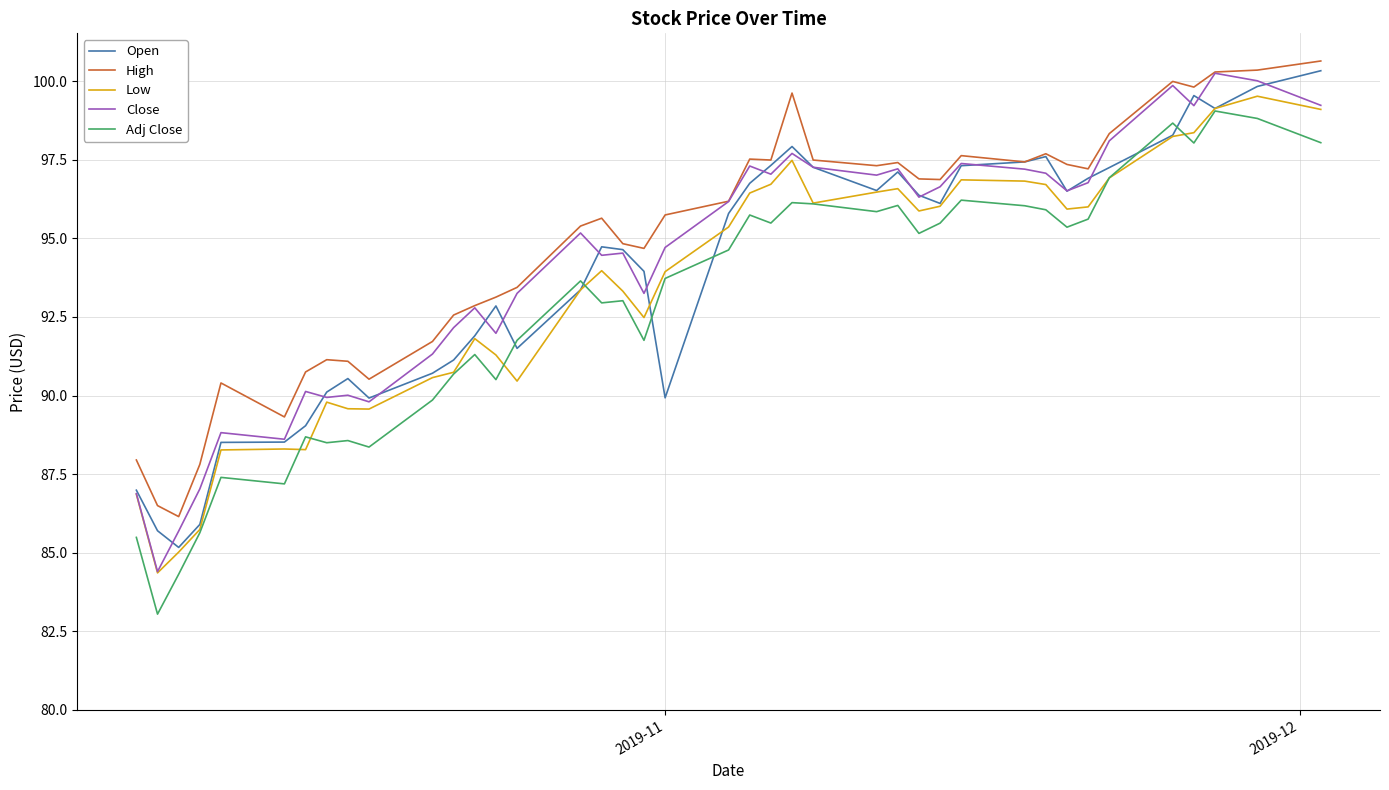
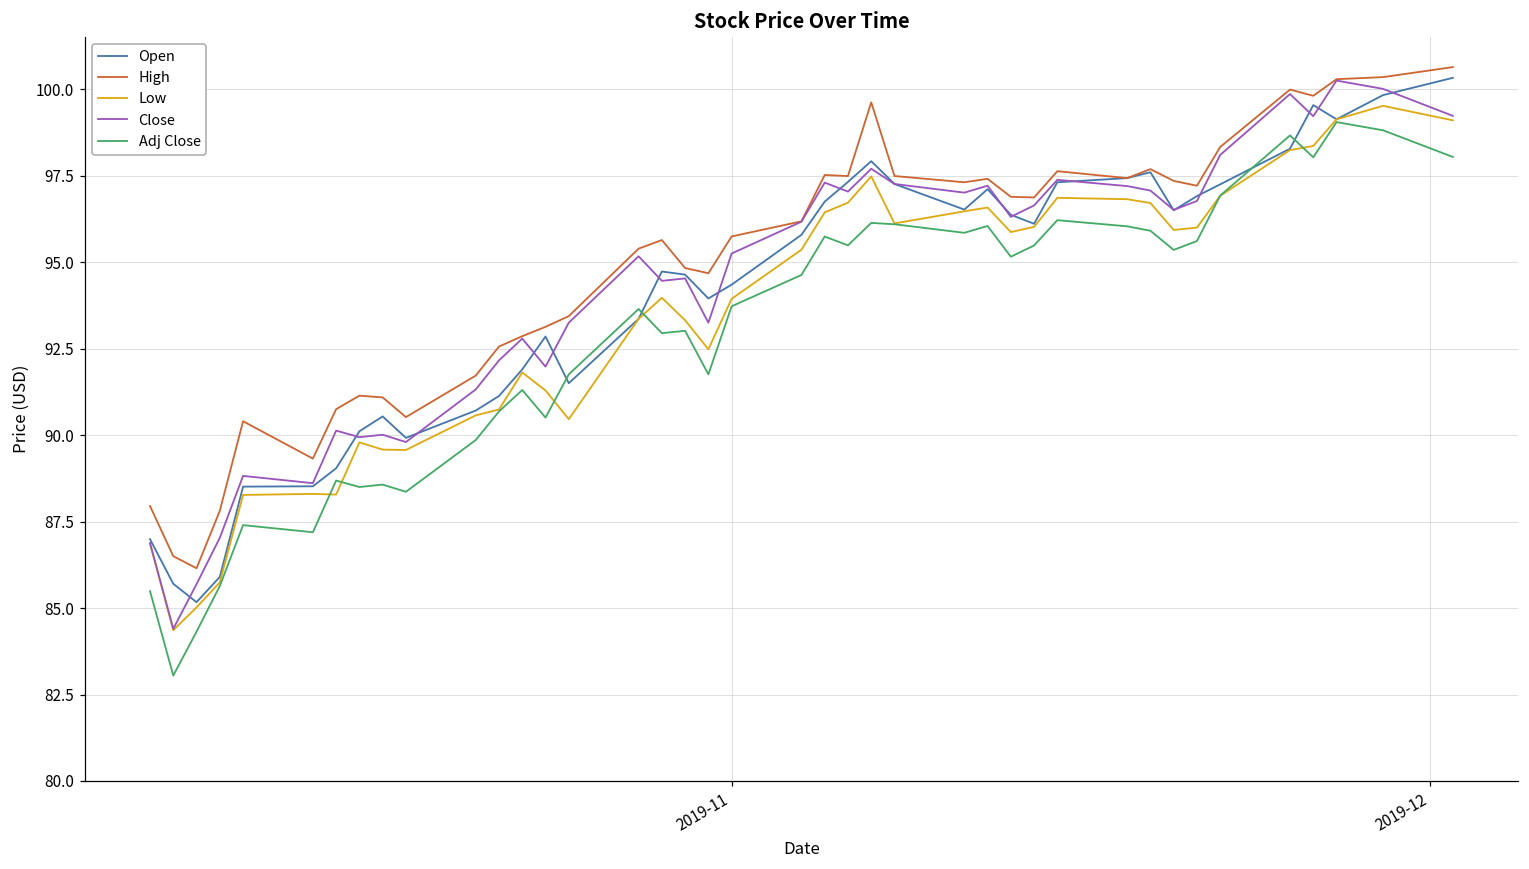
Open, 2019-11: 89.9 -> 94.3
Close, 2019-11: 94.7 -> 95.3
